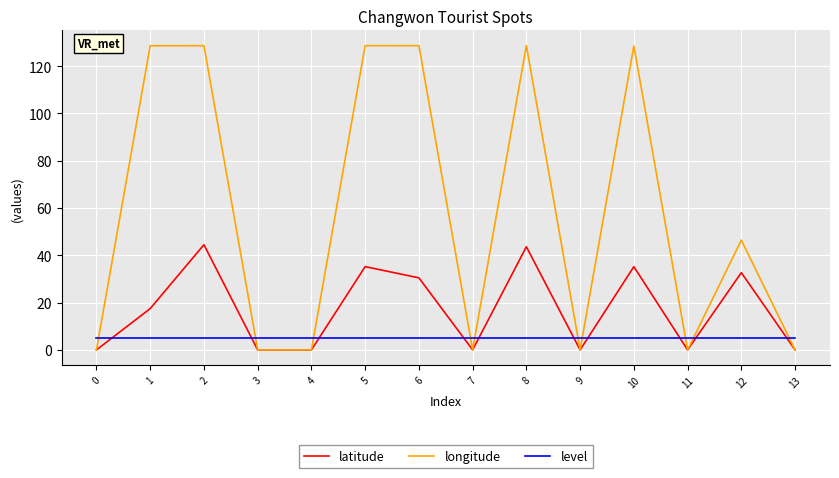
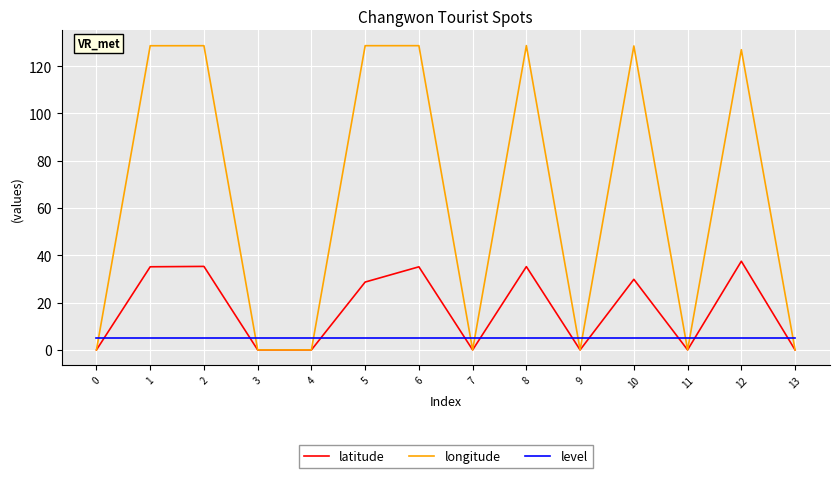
latitude, 1: 17 -> 35
latitude, 2: 44 -> 35
latitude, 5: 35 -> 29
latitude, 6: 30 -> 35
latitude, 8: 44 -> 35
latitude, 10: 35 -> 30
latitude, 12: 33 -> 38
longitude, 12: 46 -> 127
